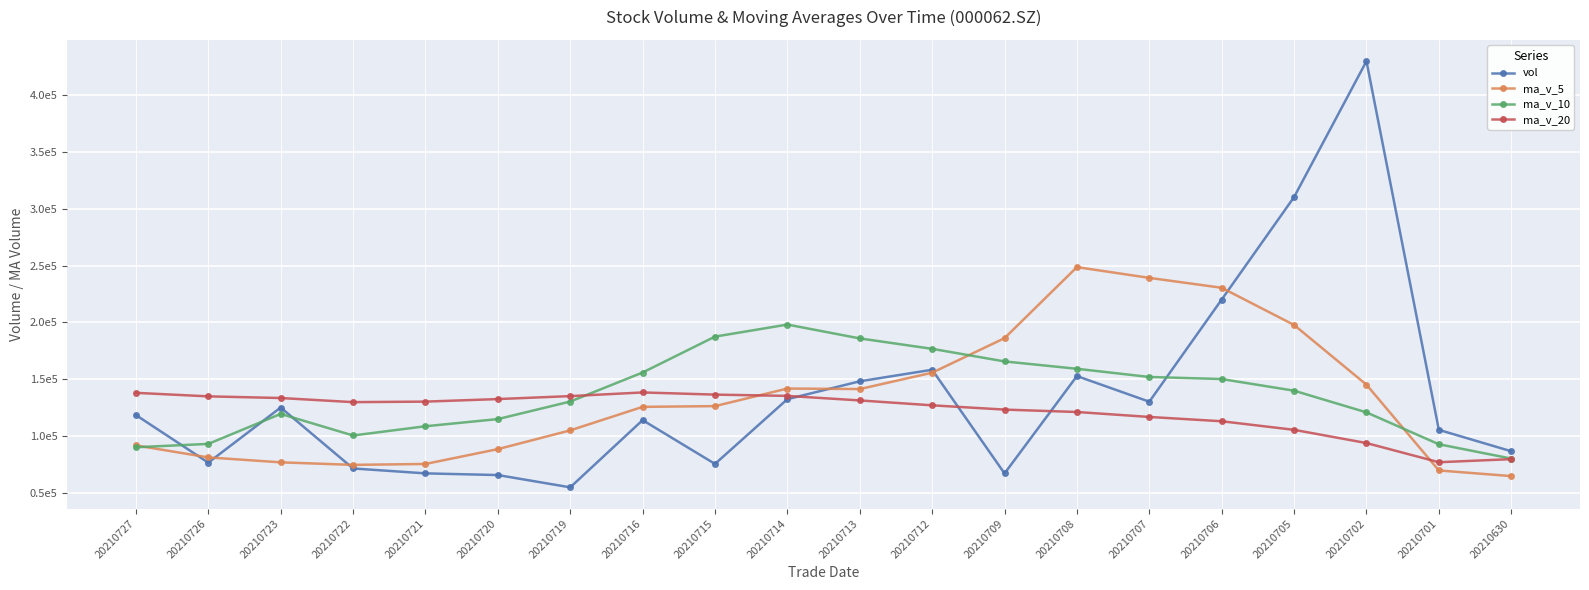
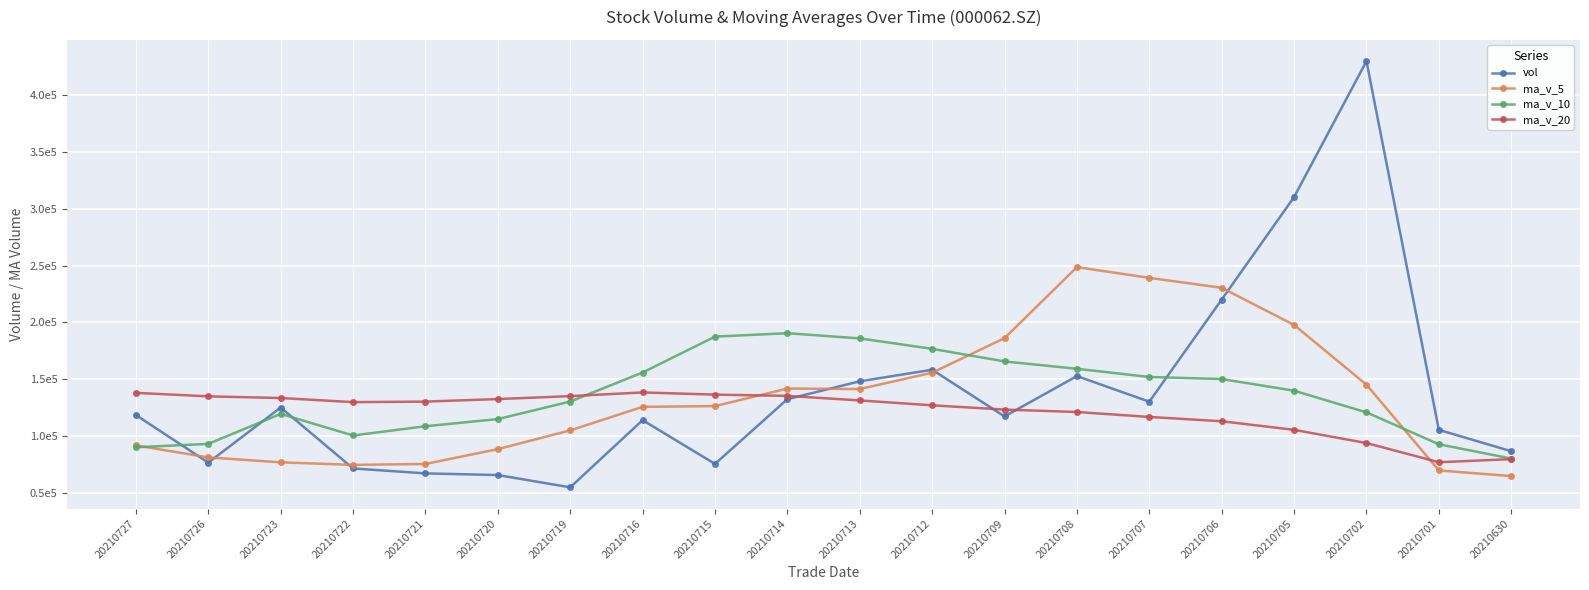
ma_v_10, 20210714: 198000 -> 191000
vol, 20210709: 67000 -> 117000
